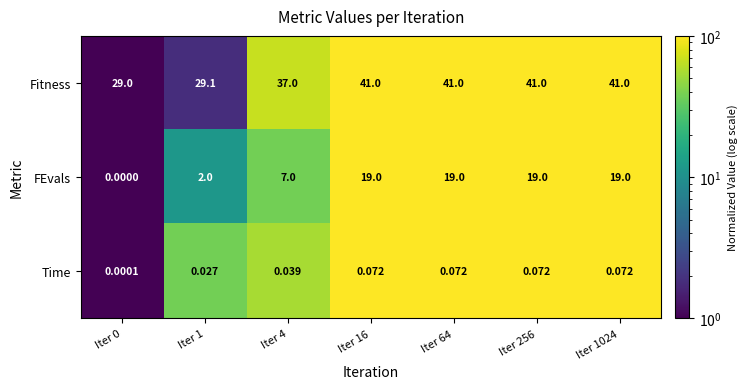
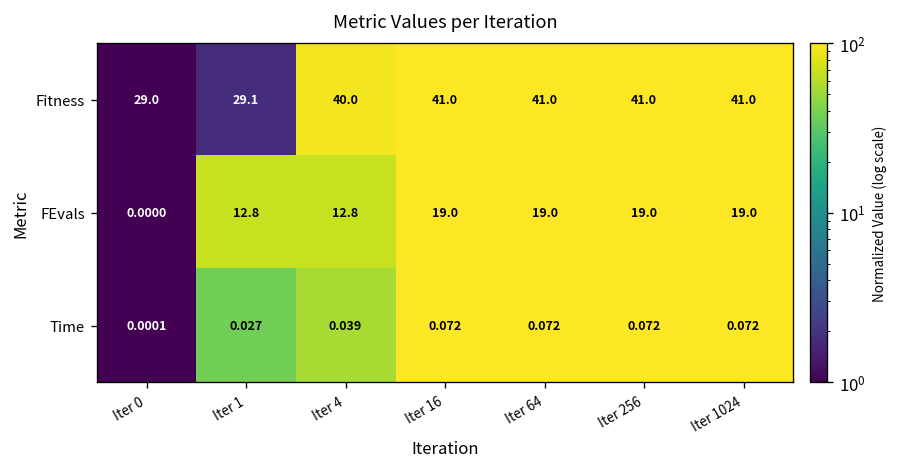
Fitness, Iter 4: 37.0 -> 40.0
FEvals, Iter 1: 2.0 -> 12.8
FEvals, Iter 4: 7.0 -> 12.8
